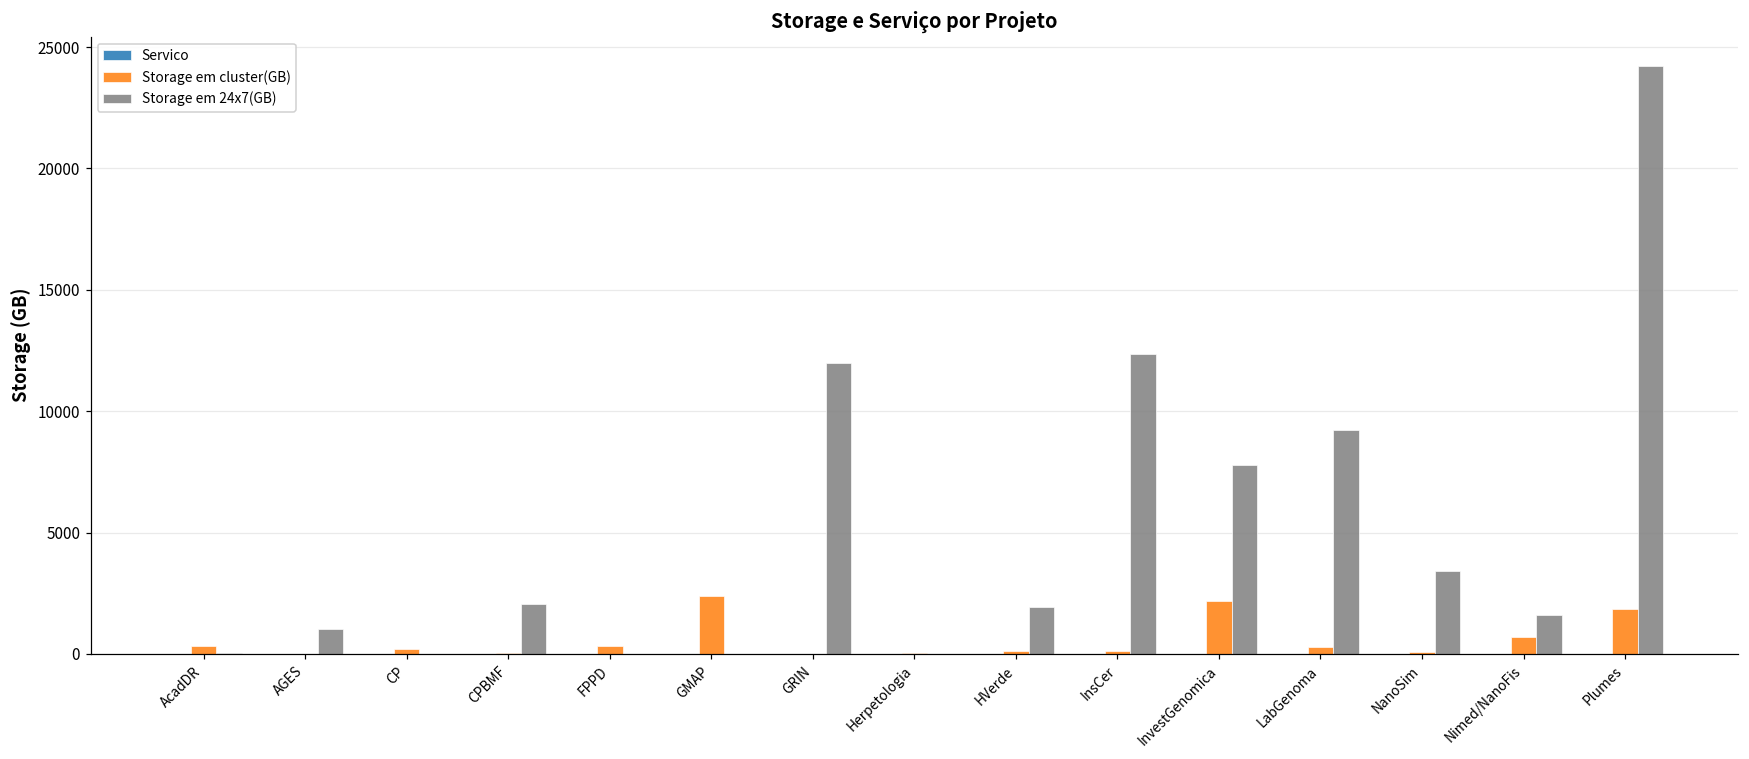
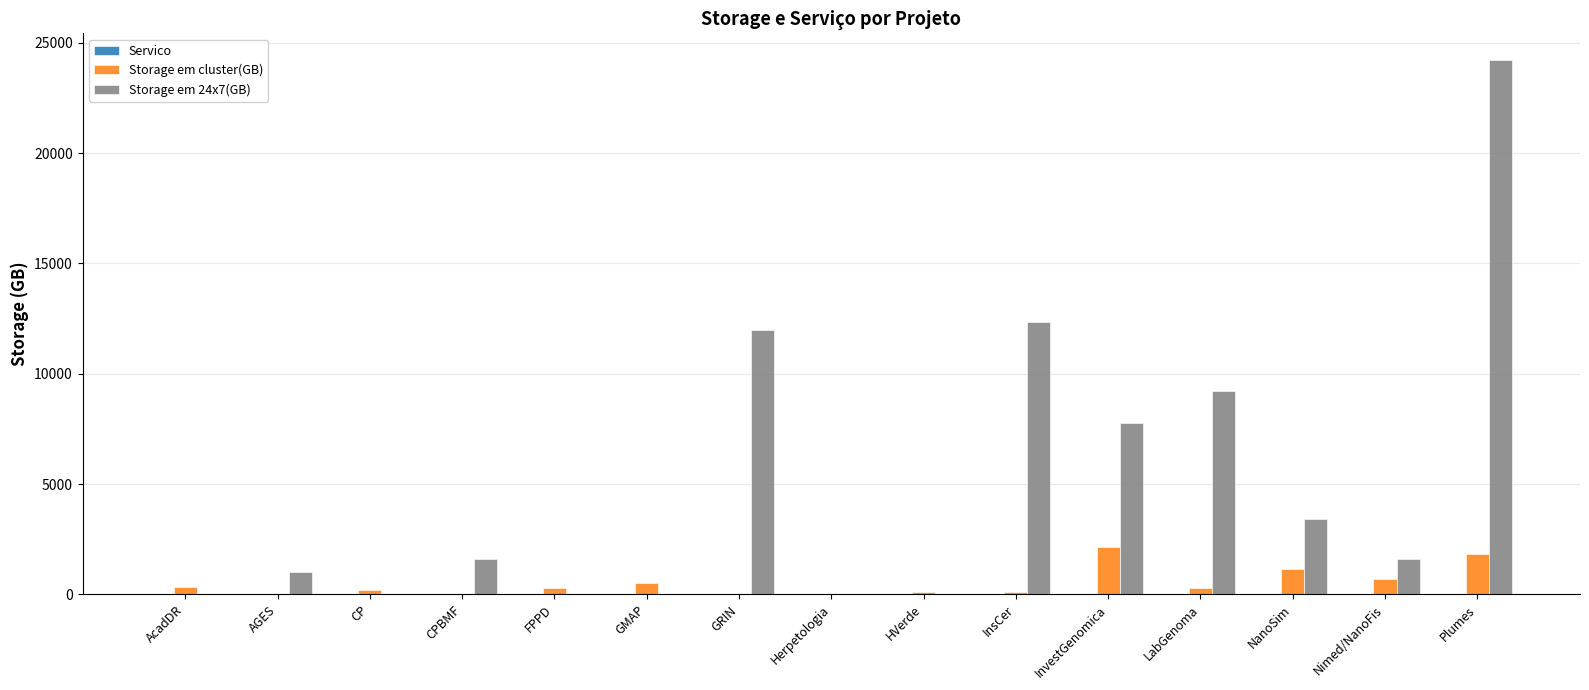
Storage em 24x7(GB), CPBMF: 2000 -> 1600
Storage em cluster(GB), GMAP: 2400 -> 500
Storage em 24x7(GB), HVerde: 1900 -> 0
Storage em cluster(GB), NanoSim: 100 -> 1200
